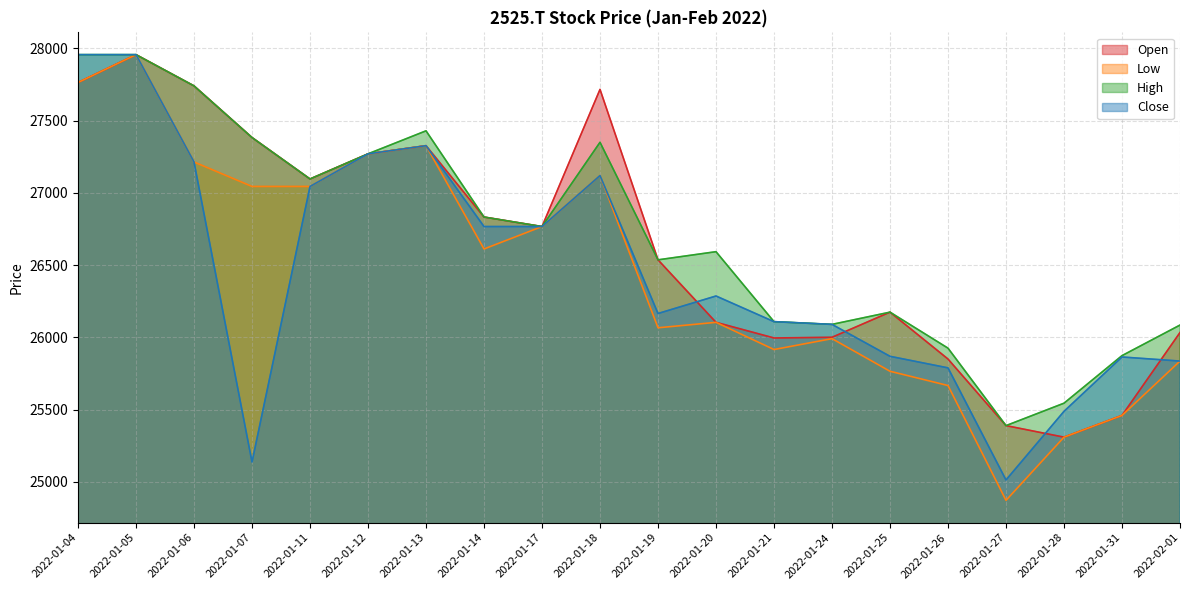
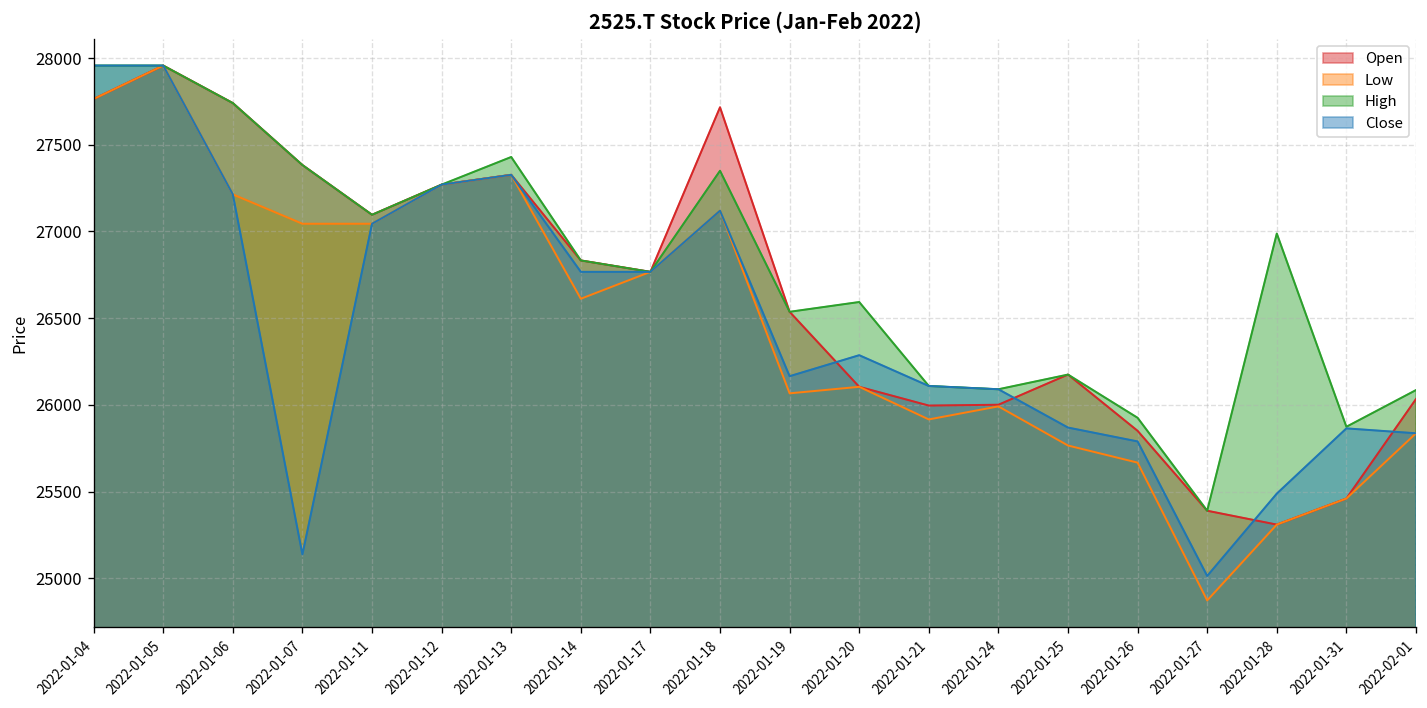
High, 2022-01-28: 25540 -> 26990
